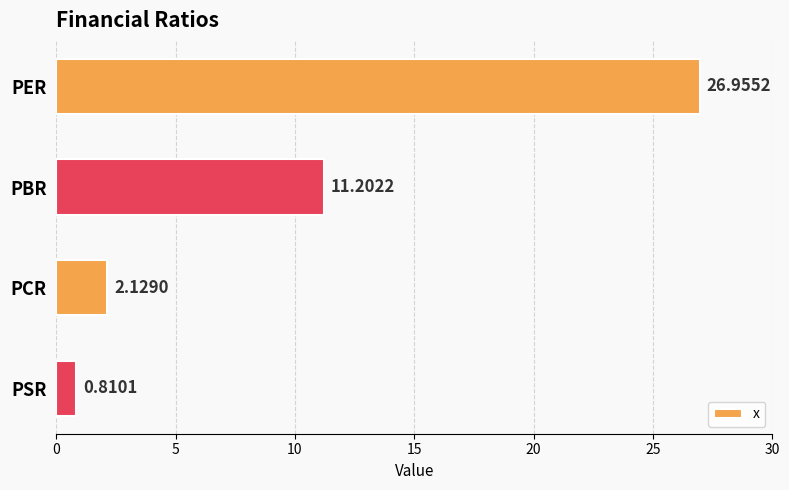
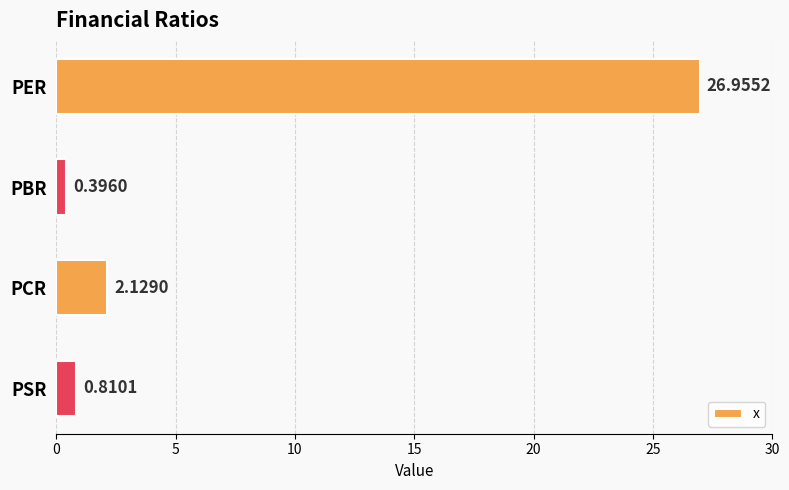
PBR: 11.2022 -> 0.3960
